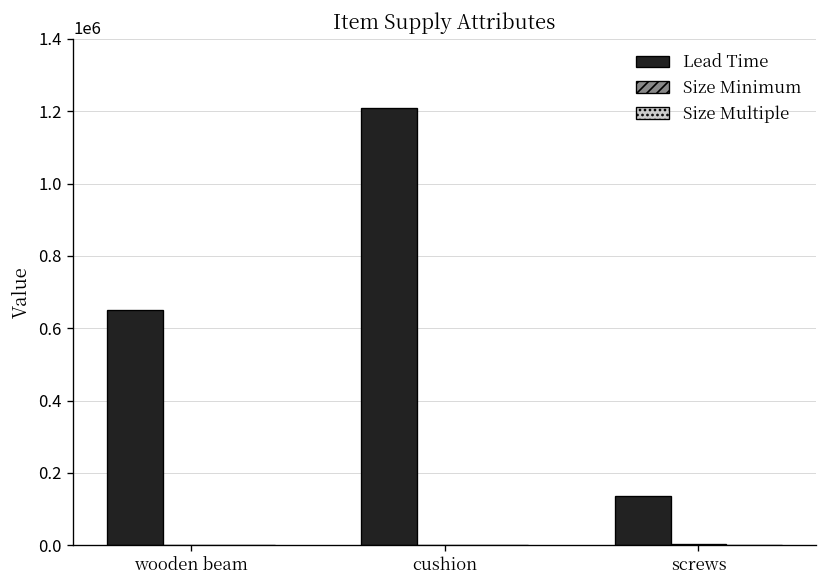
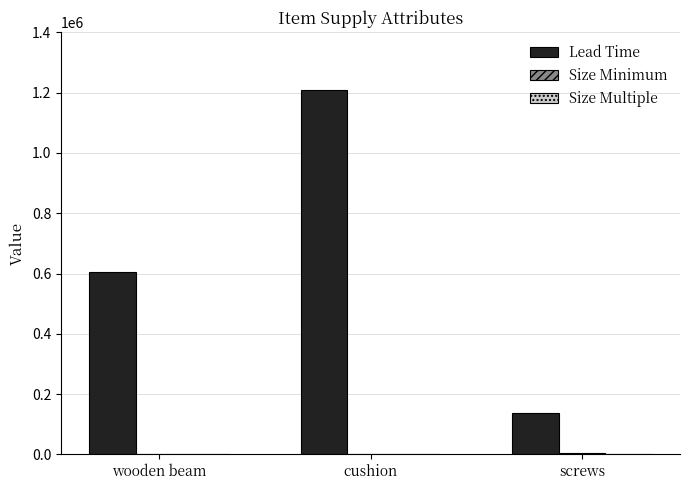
Lead Time, wooden beam: 650000 -> 600000
